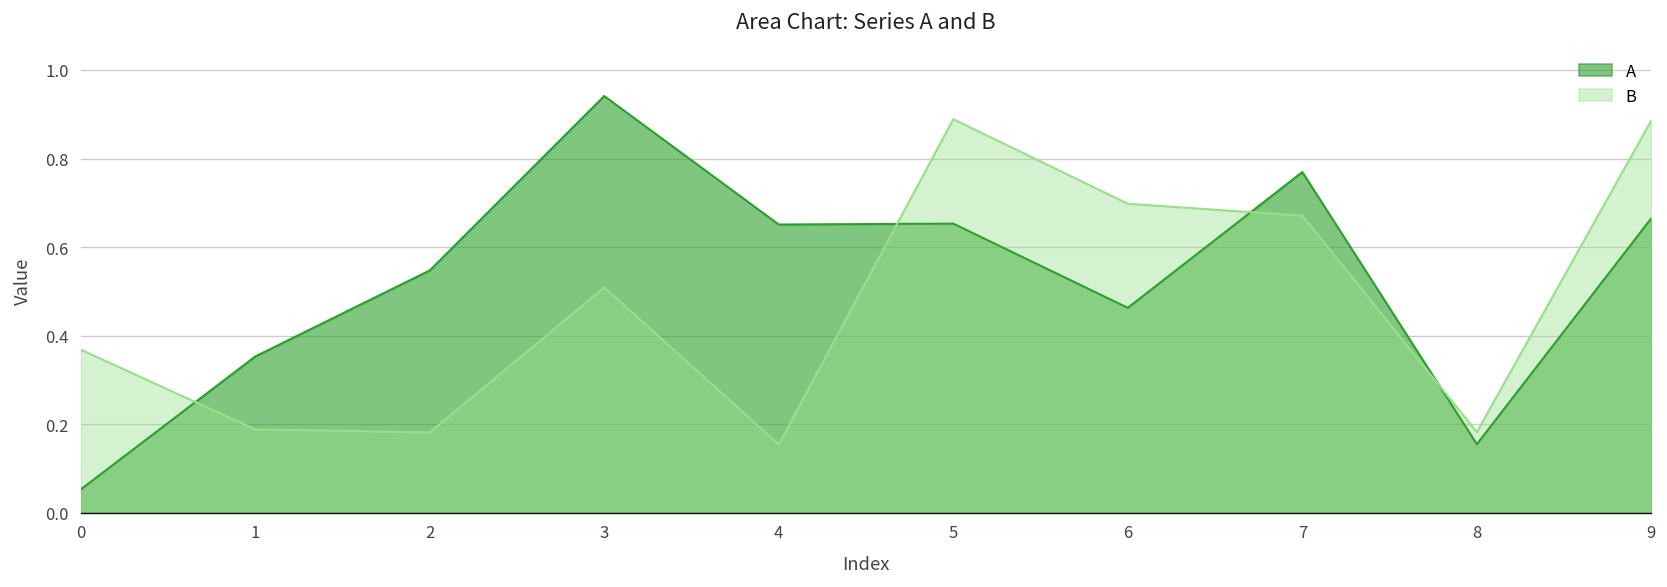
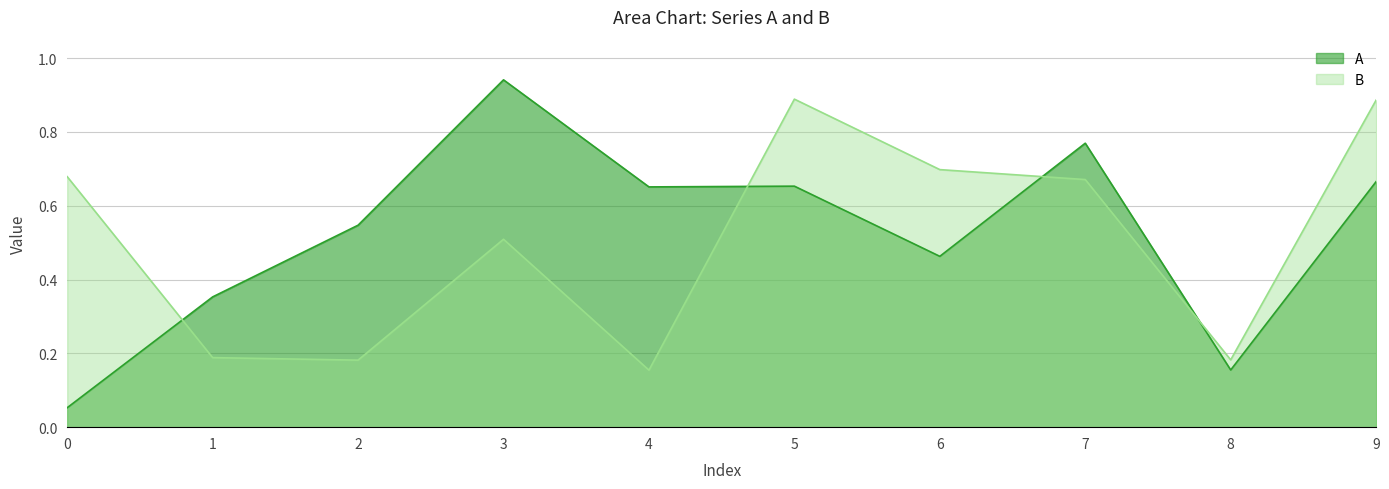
B, 0: 0.37 -> 0.68
